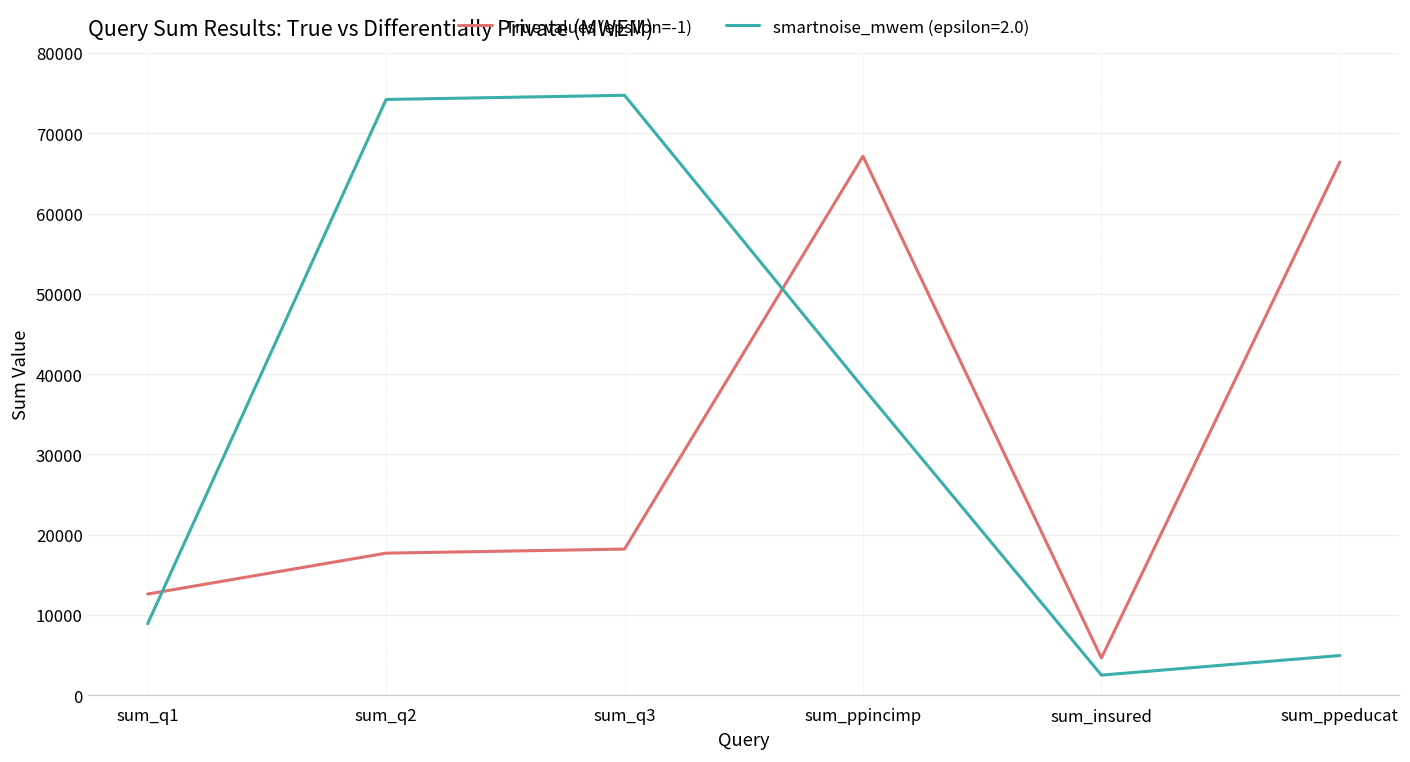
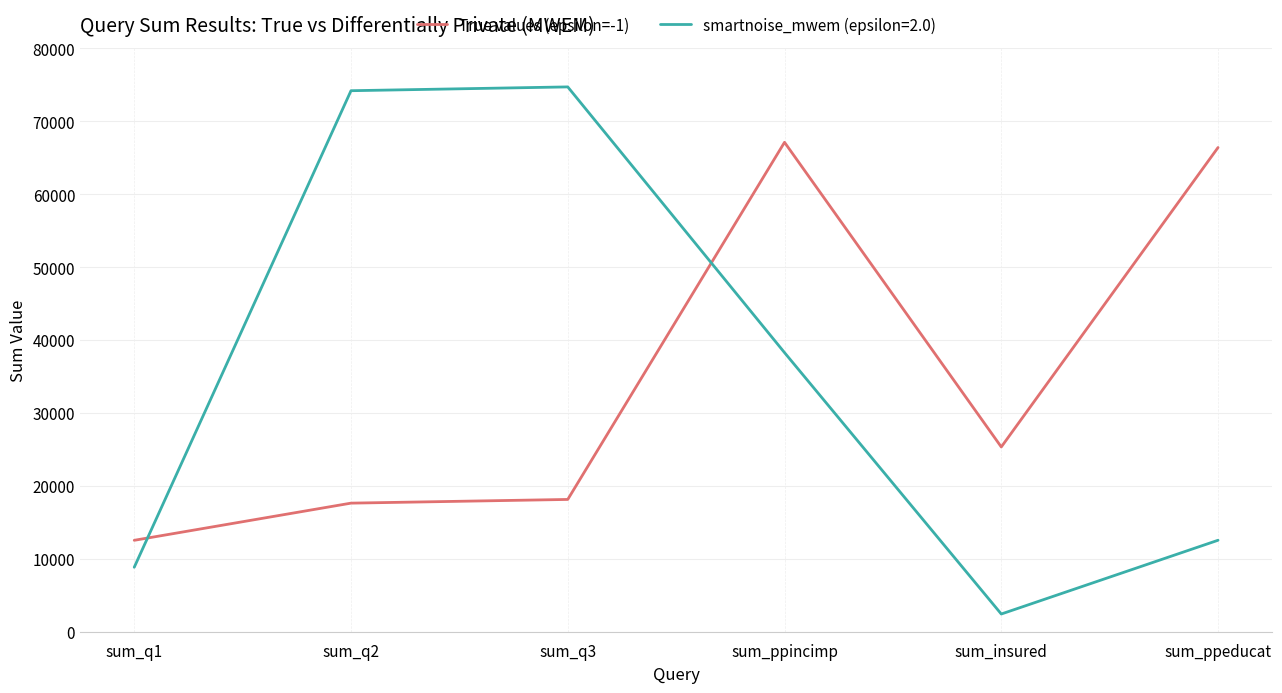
True values (epsilon=-1), sum_insured: 5000 -> 25000
smartnoise_mwem (epsilon=2.0), sum_ppeducat: 5000 -> 13000
